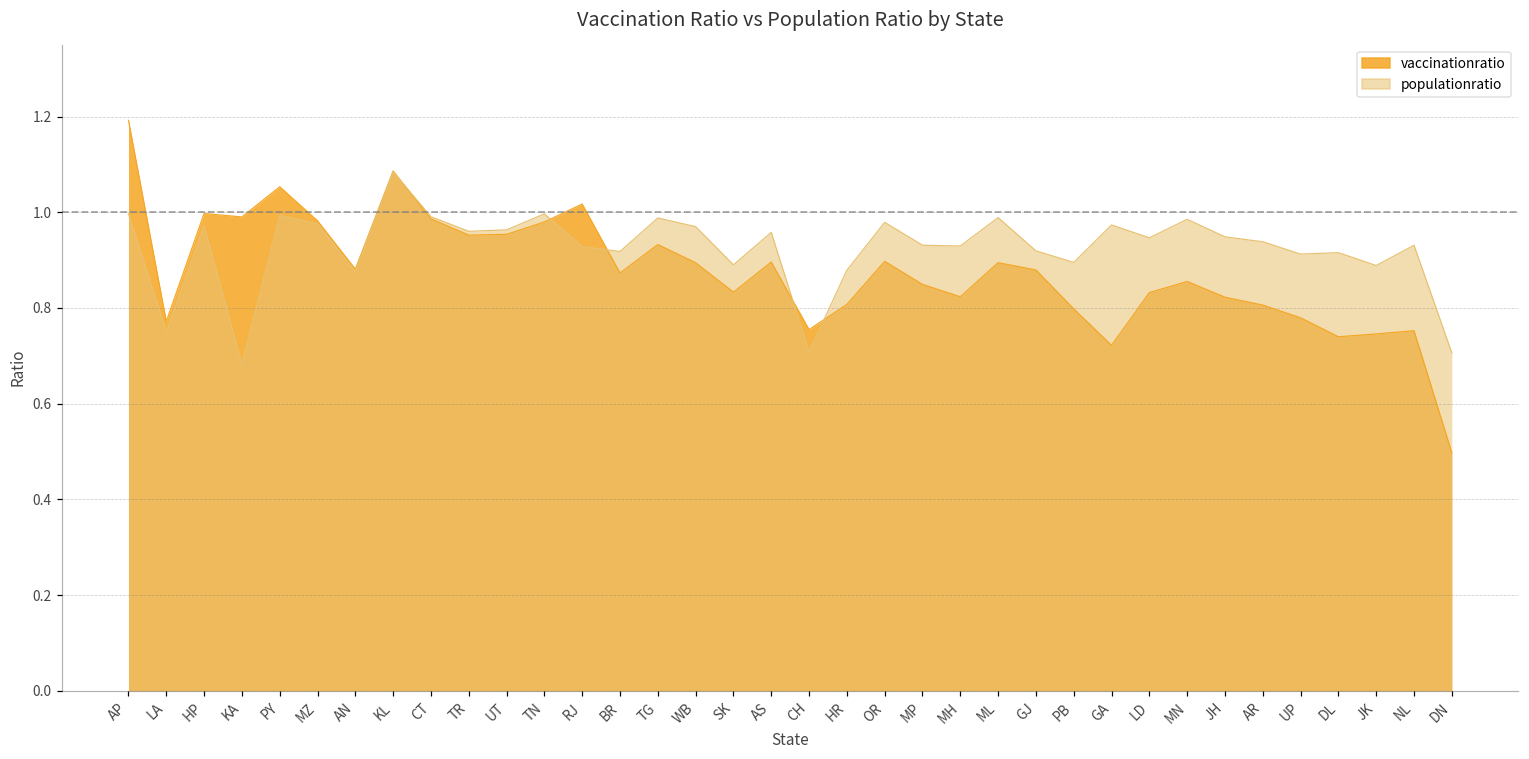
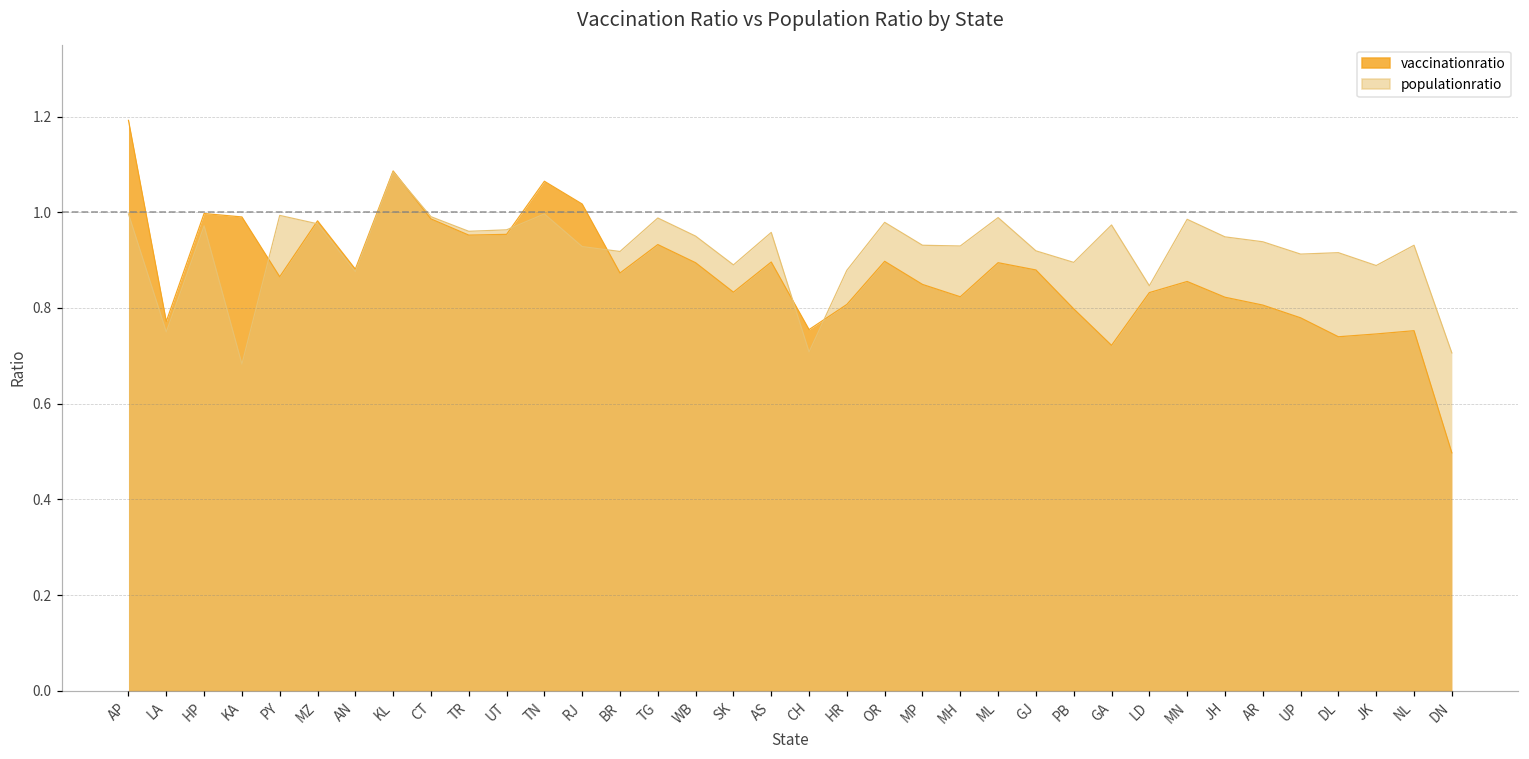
vaccinationratio, PY: 1.05 -> 0.87
vaccinationratio, TN: 0.98 -> 1.06
populationratio, WB: 0.97 -> 0.95
populationratio, LD: 0.95 -> 0.85
